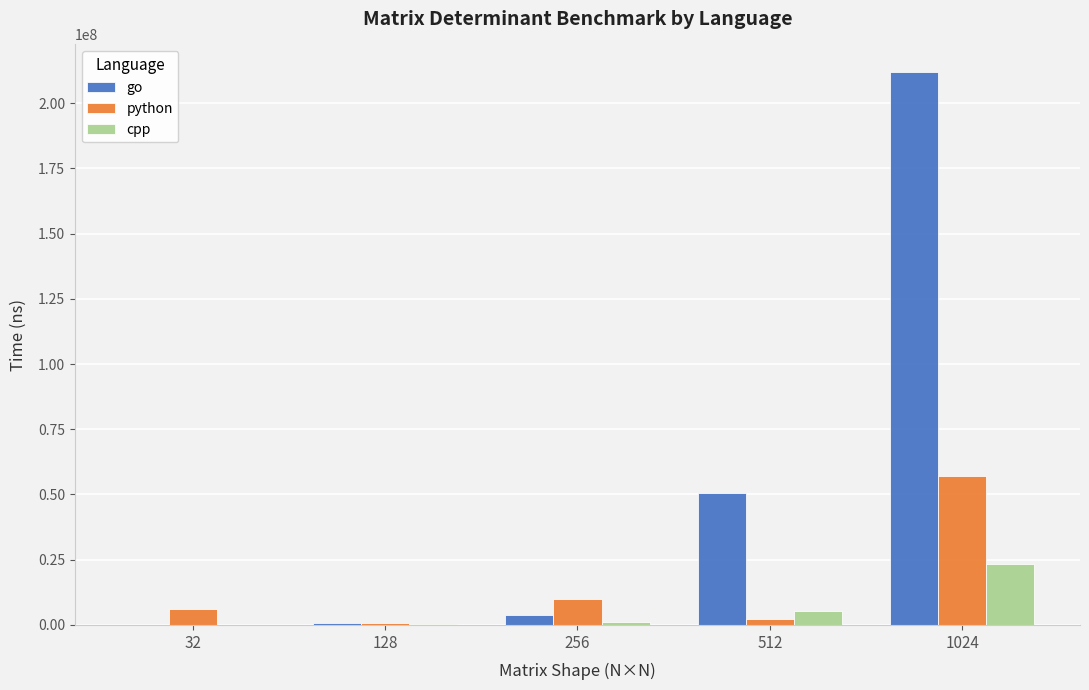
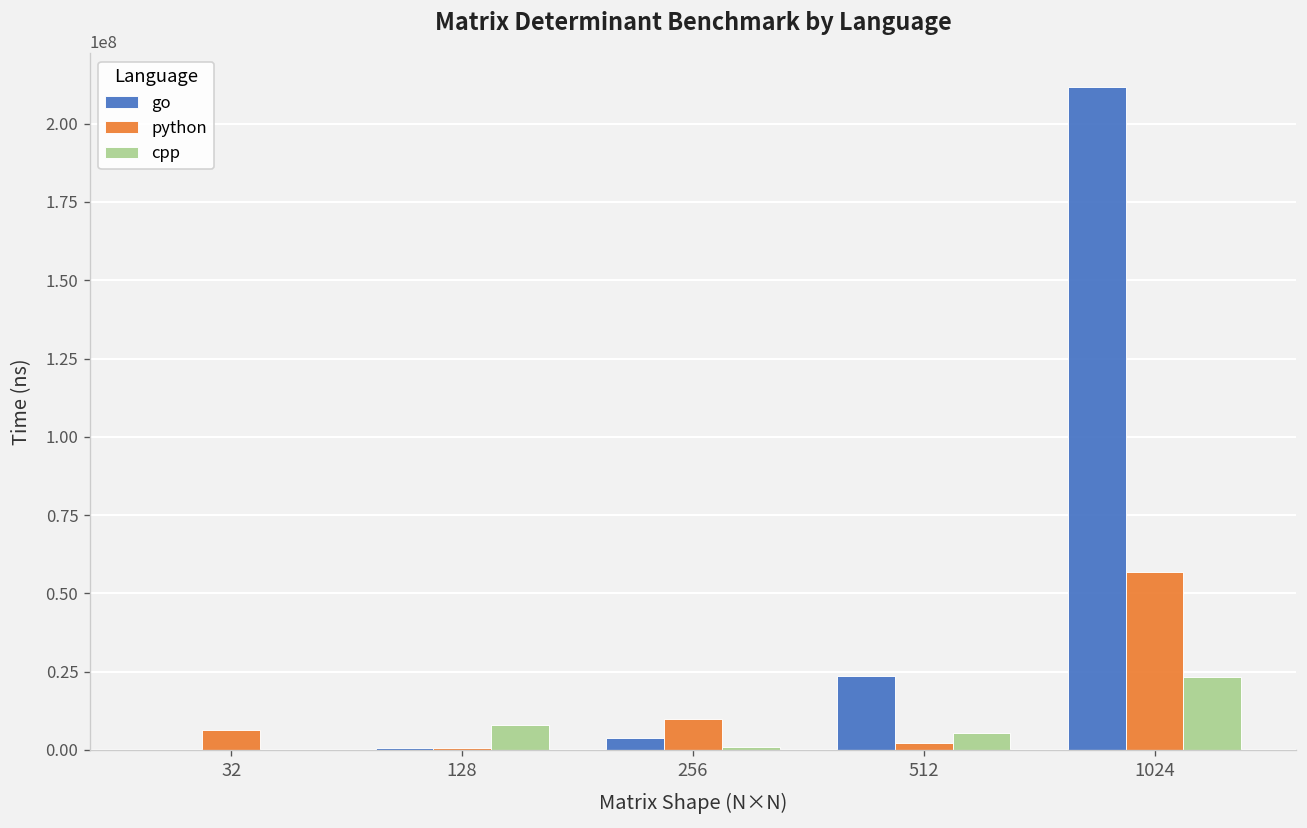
cpp, 128: 0 -> 8000000
go, 512: 50000000 -> 24000000
